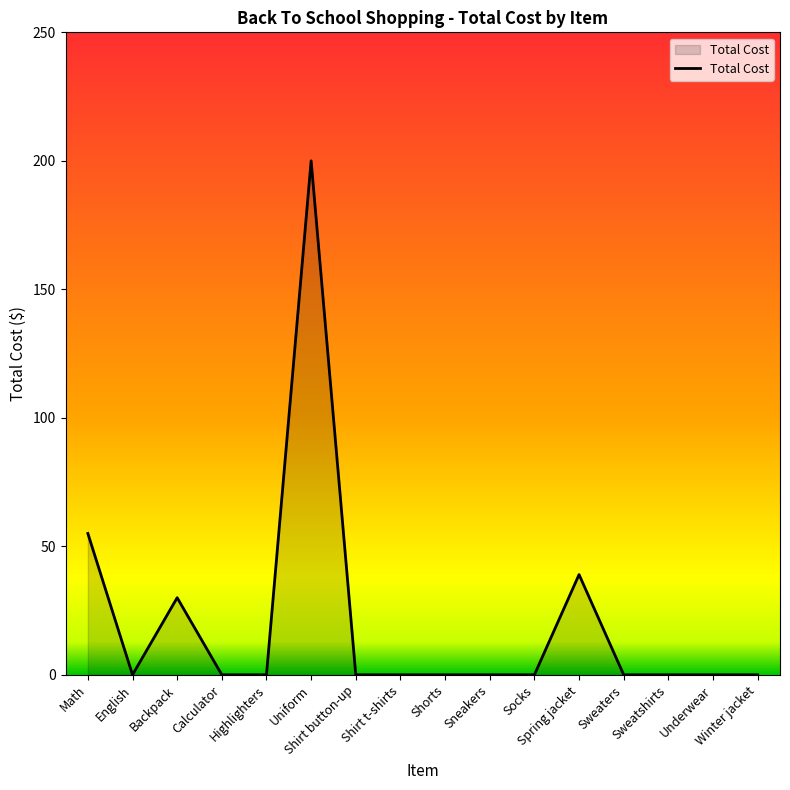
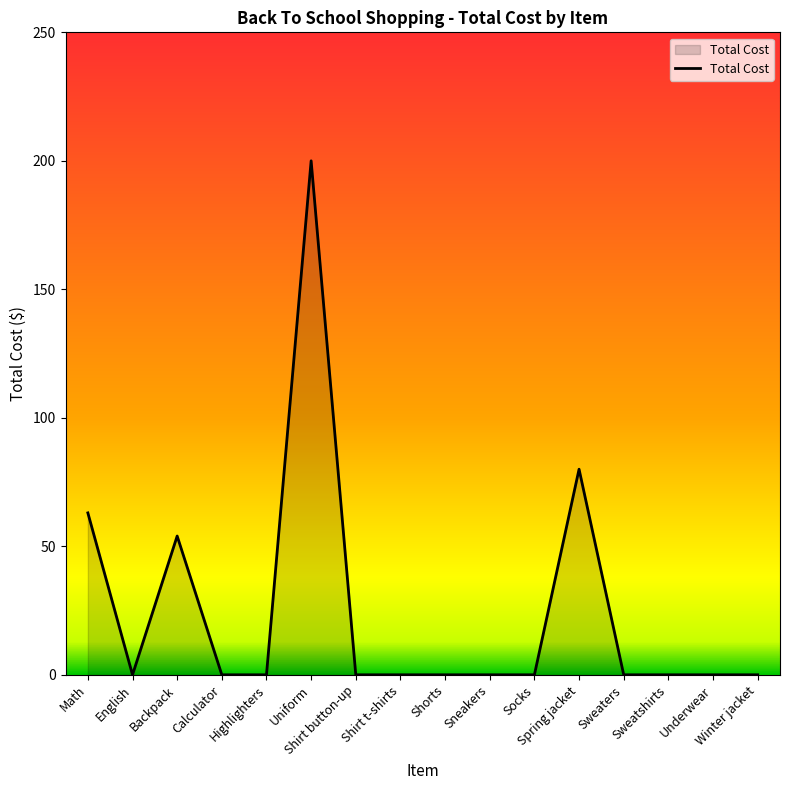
Math: 55 -> 63
Backpack: 30 -> 54
Spring jacket: 39 -> 80
